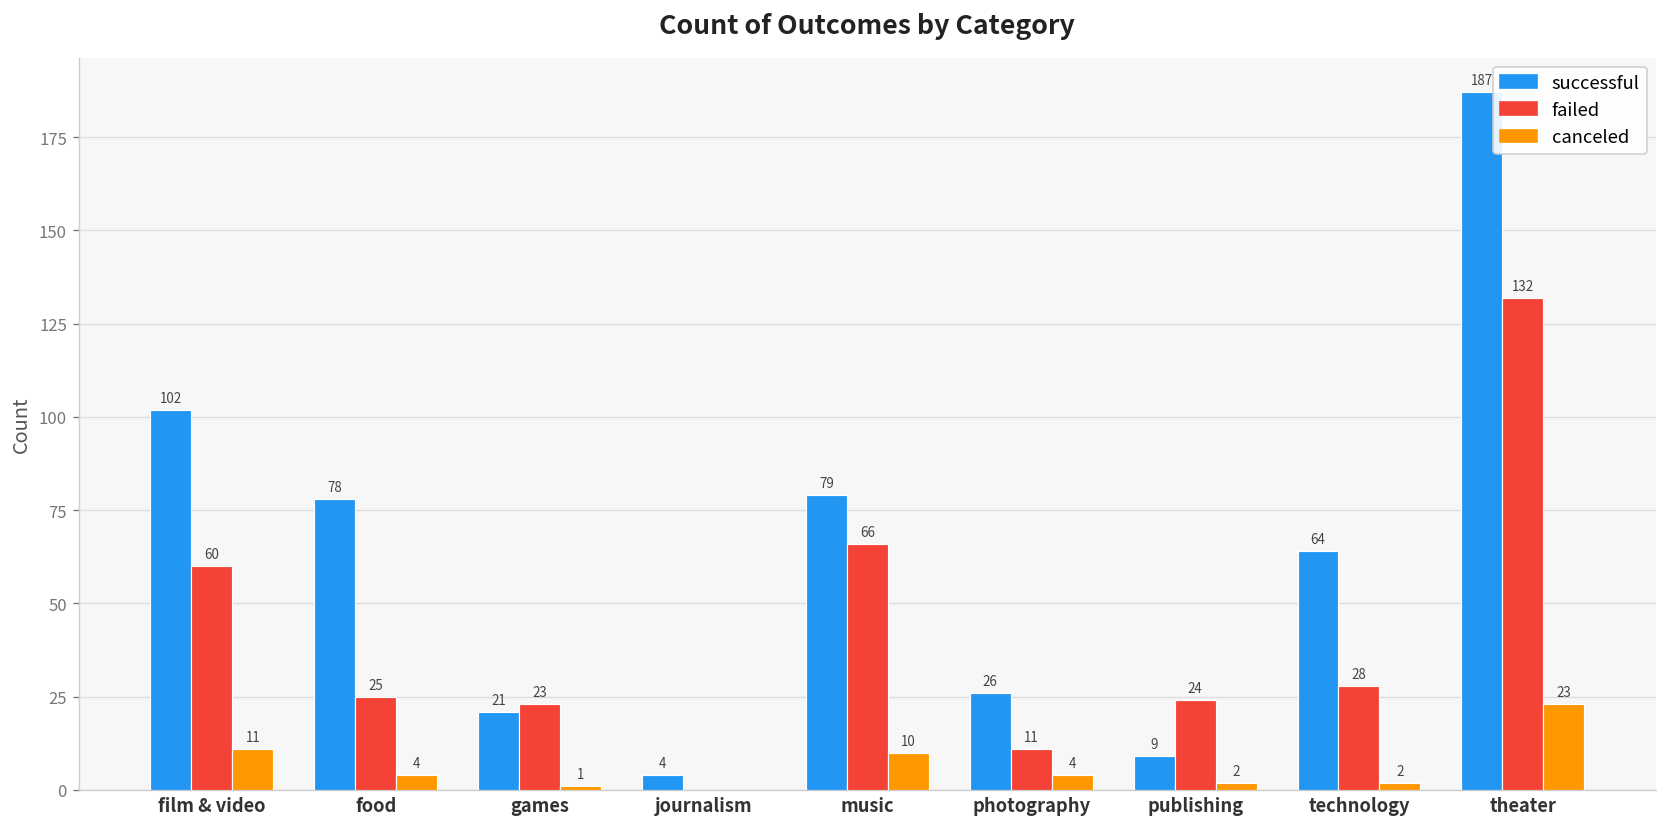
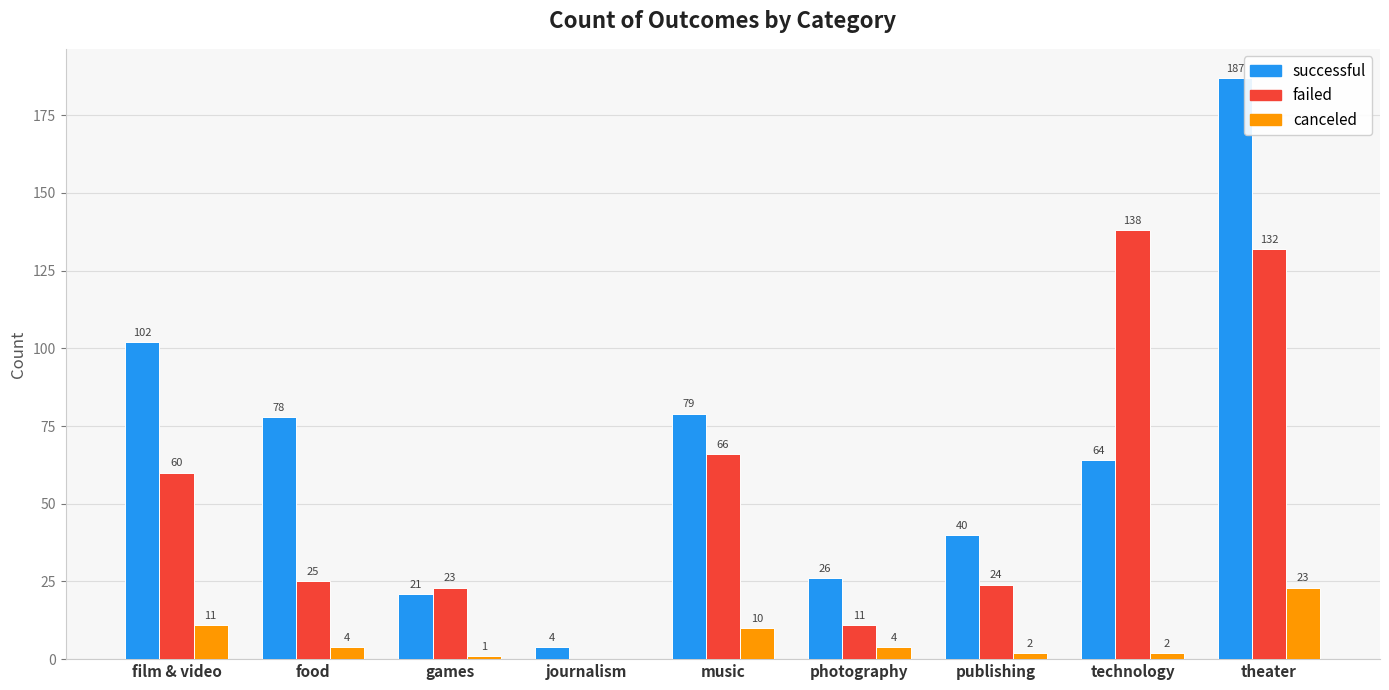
successful, publishing: 9 -> 40
failed, technology: 28 -> 138
